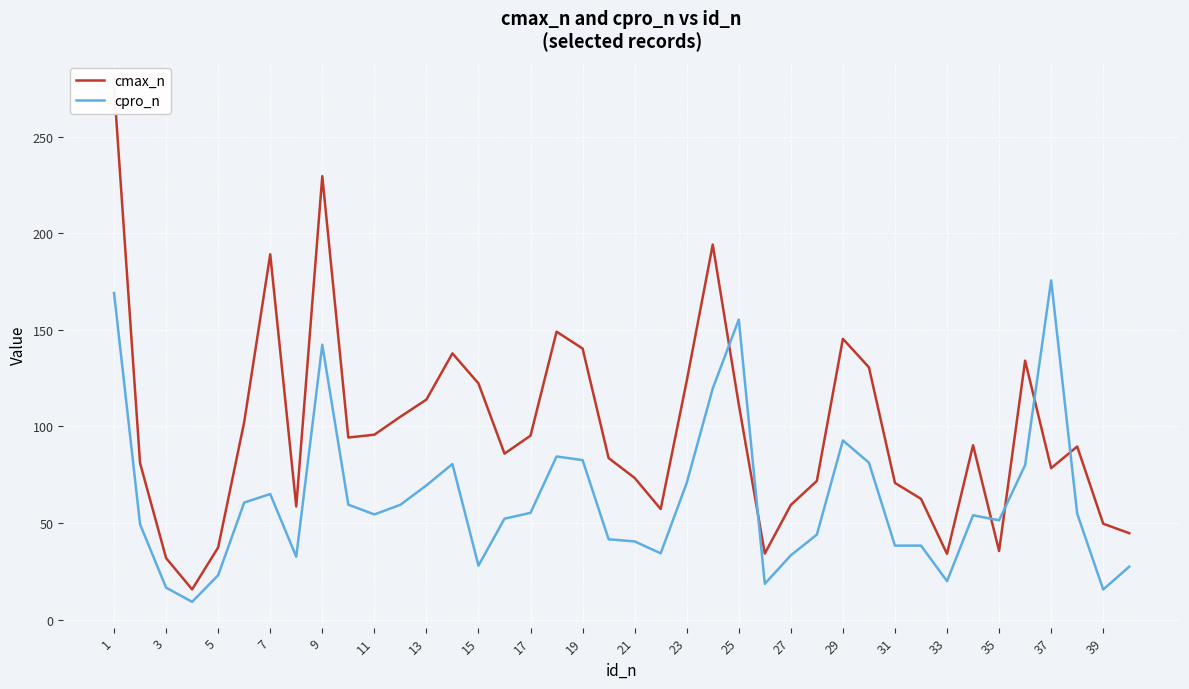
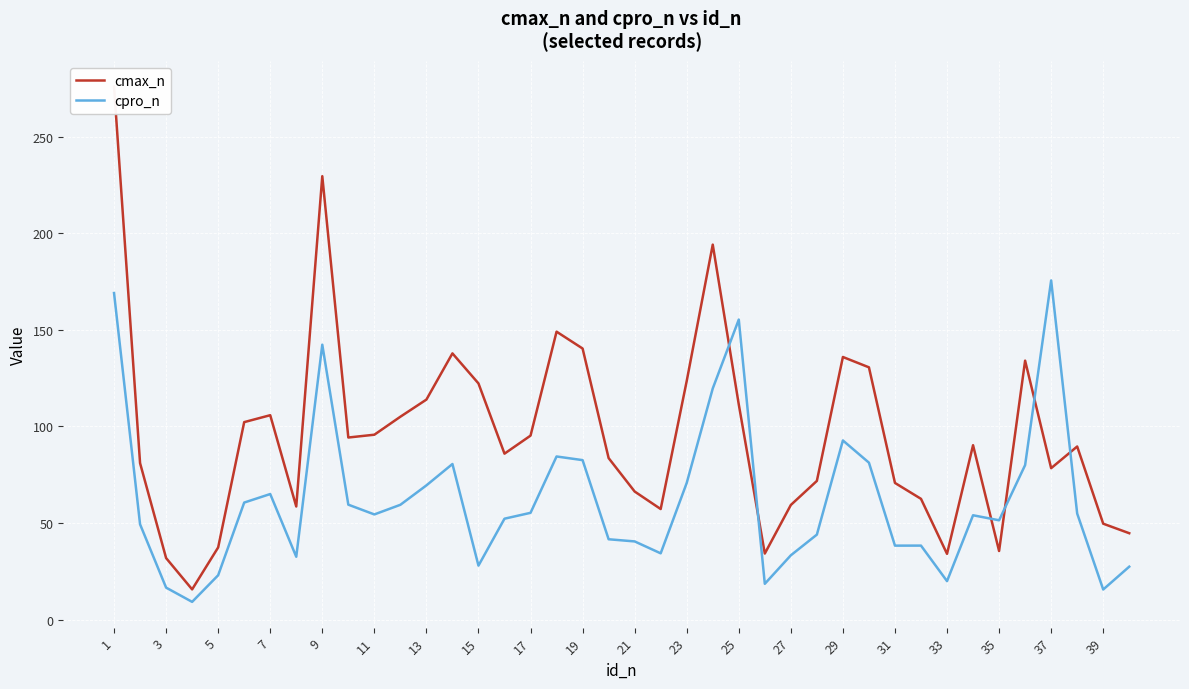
cmax_n, 7: 189 -> 106
cmax_n, 21: 73 -> 66
cmax_n, 29: 145 -> 136
